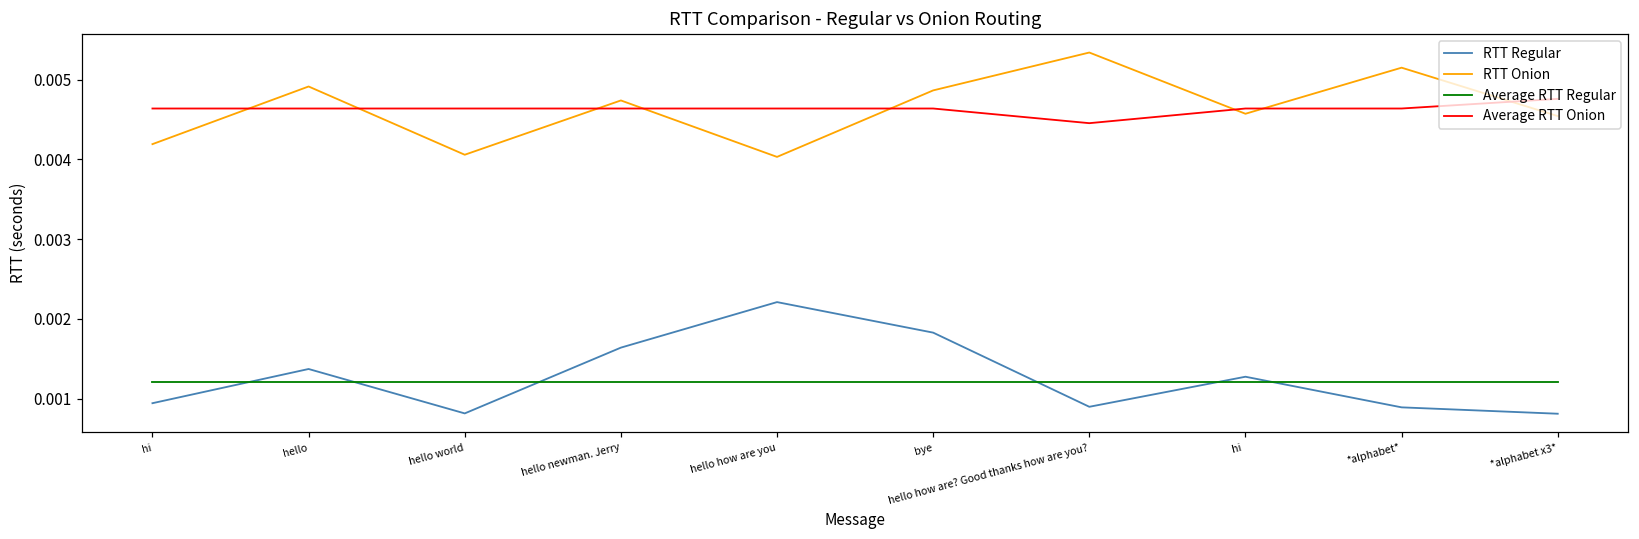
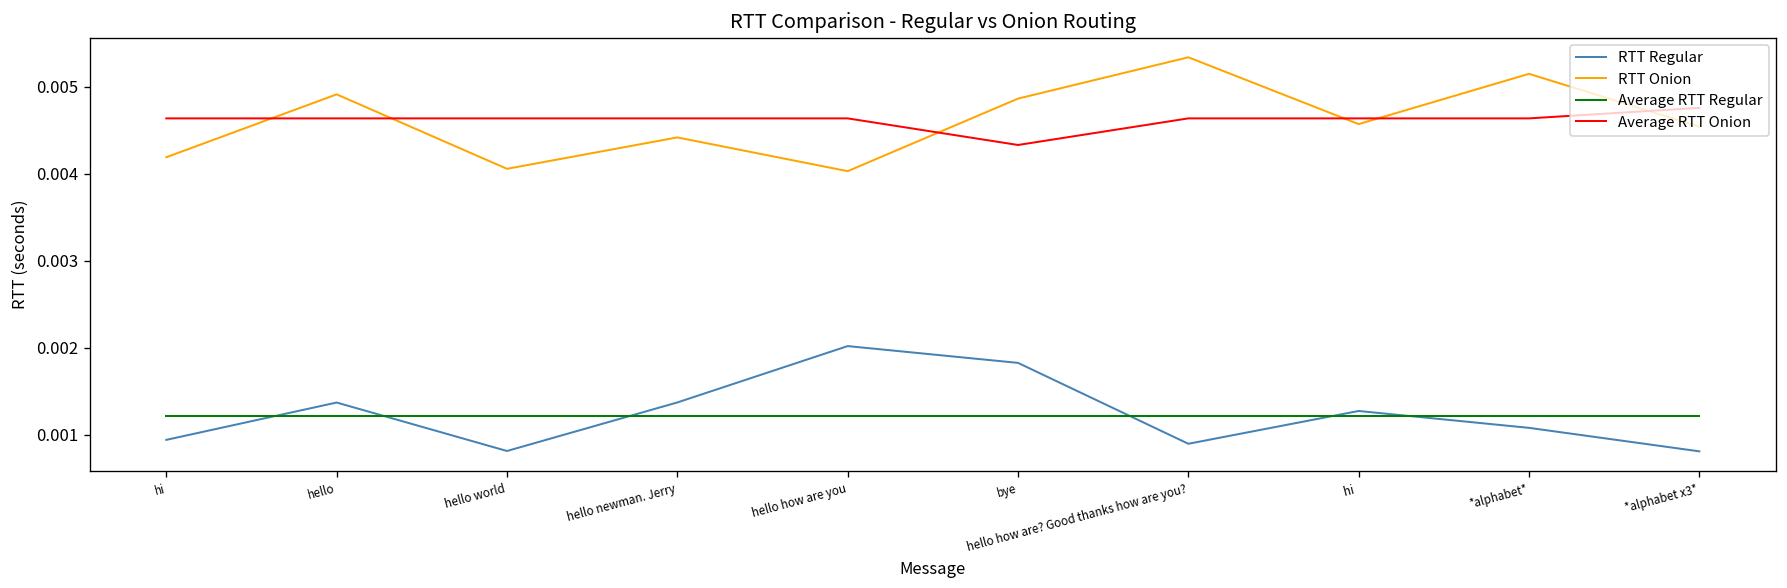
RTT Regular, hello newman. Jerry: 0.0016 -> 0.0014
RTT Onion, hello newman. Jerry: 0.0047 -> 0.0044
RTT Regular, hello how are you: 0.0022 -> 0.0020
Average RTT Onion, bye: 0.0046 -> 0.0043
Average RTT Onion, hello how are? Good thanks how are you?: 0.0045 -> 0.0046
RTT Regular, *alphabet*: 0.0009 -> 0.0011
